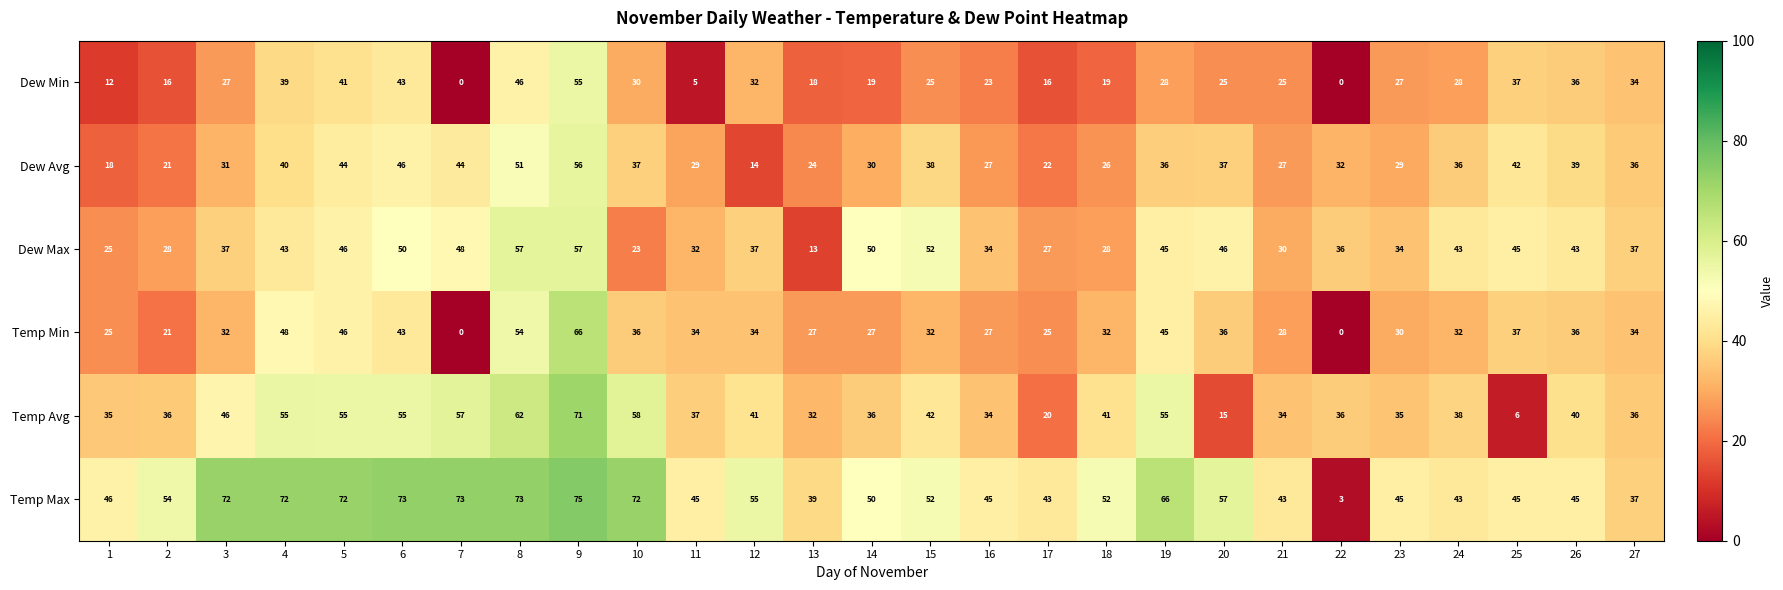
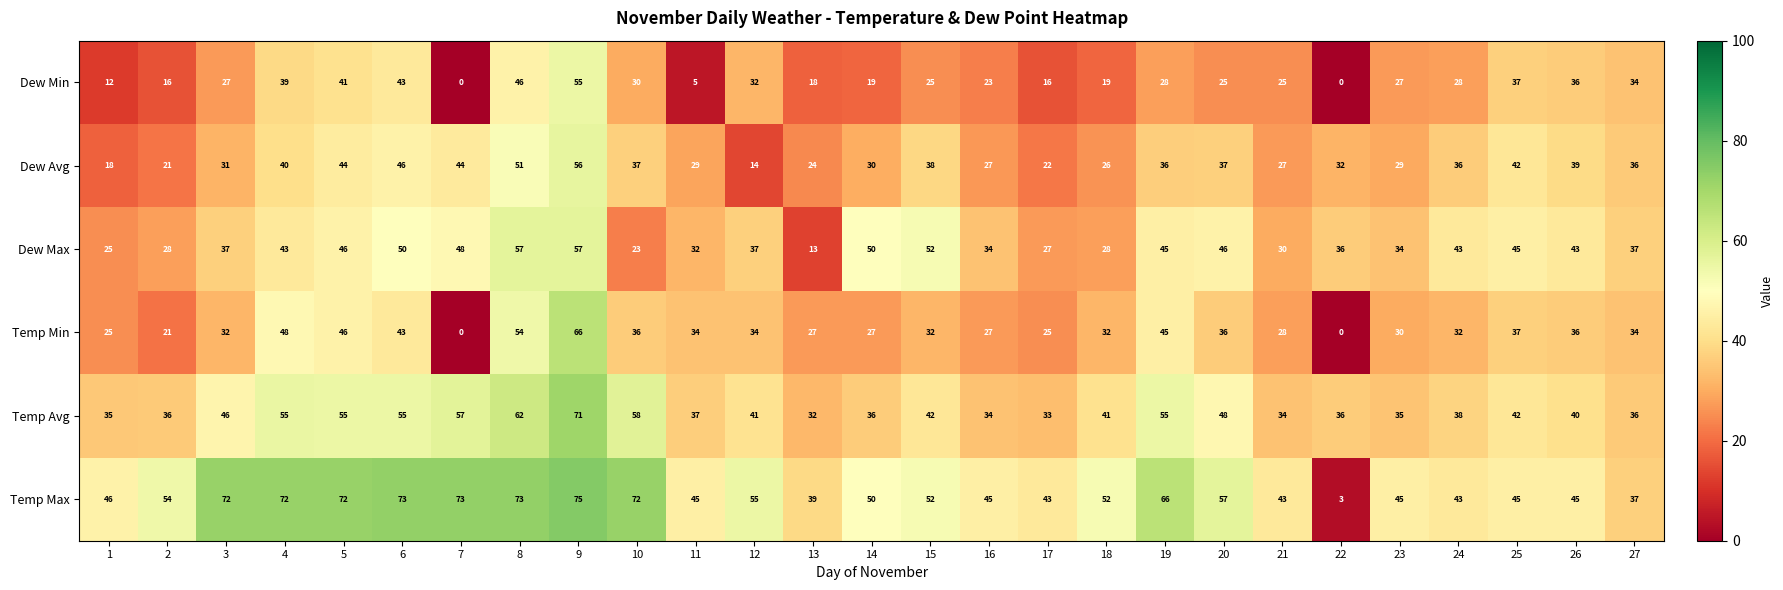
Temp Avg, 17: 20 -> 33
Temp Avg, 20: 15 -> 48
Temp Avg, 25: 6 -> 42
